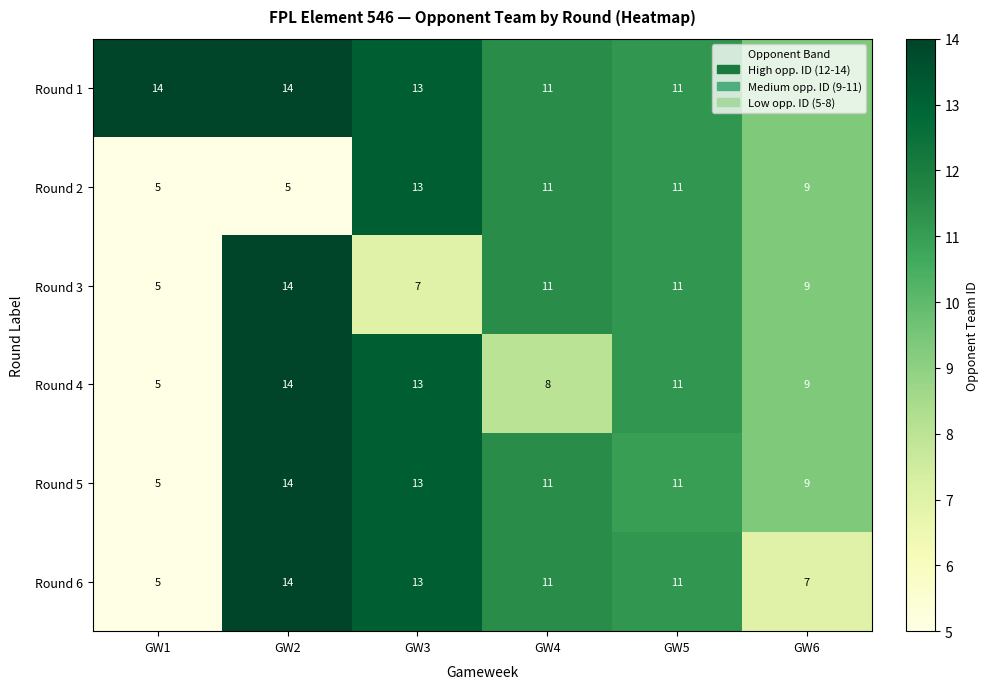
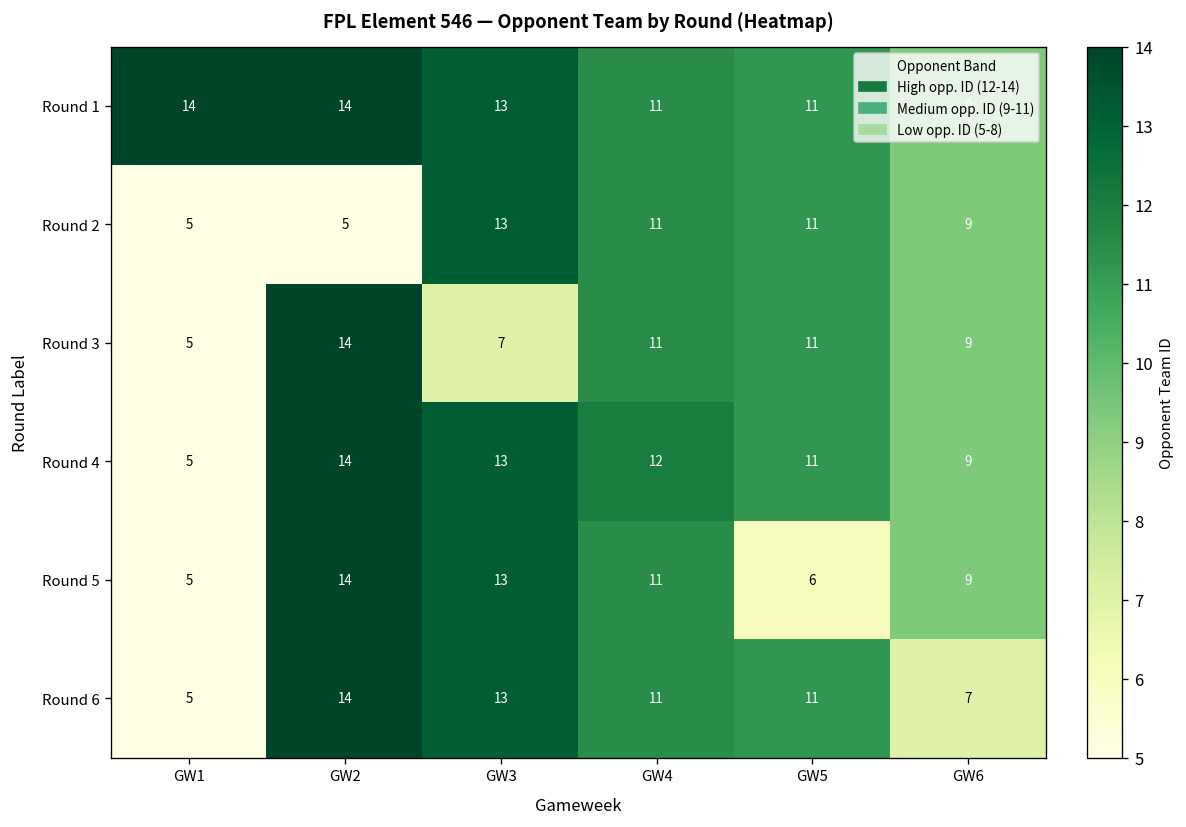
Round 4, GW4: 8 -> 12
Round 5, GW5: 11 -> 6
